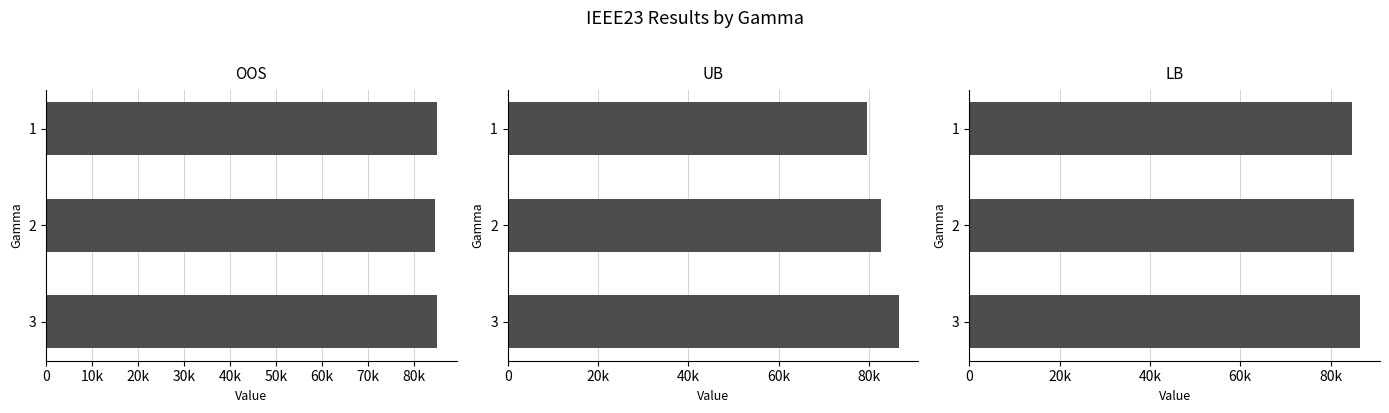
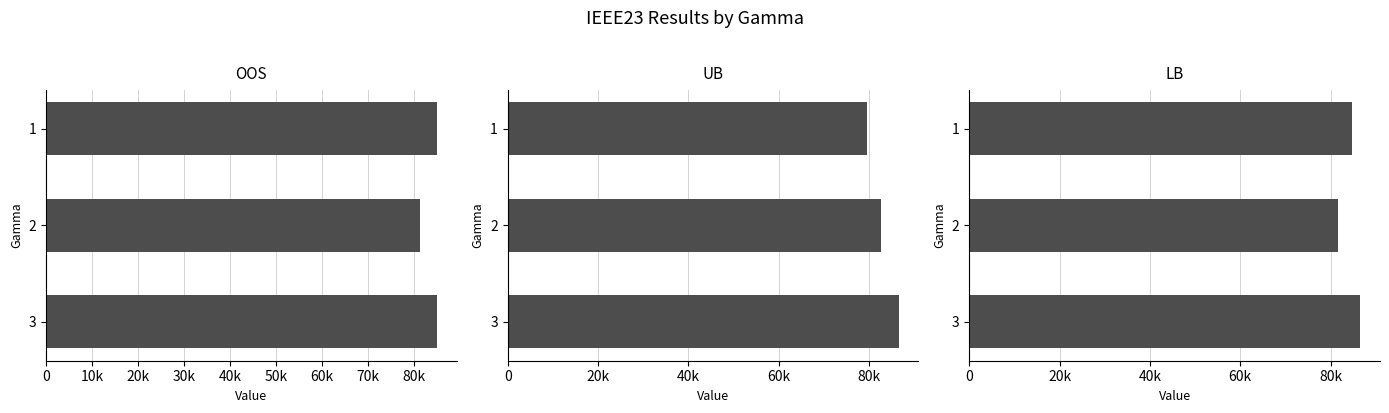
OOS, 2: 85000 -> 81000
LB, 2: 85000 -> 82000
